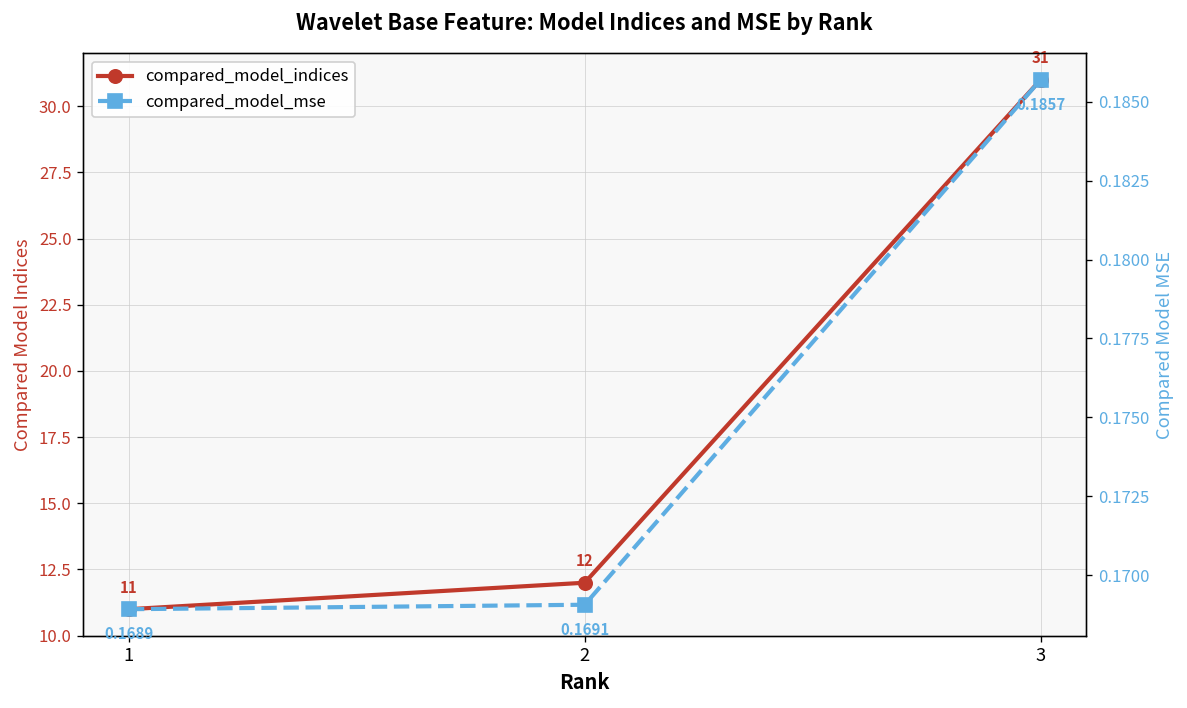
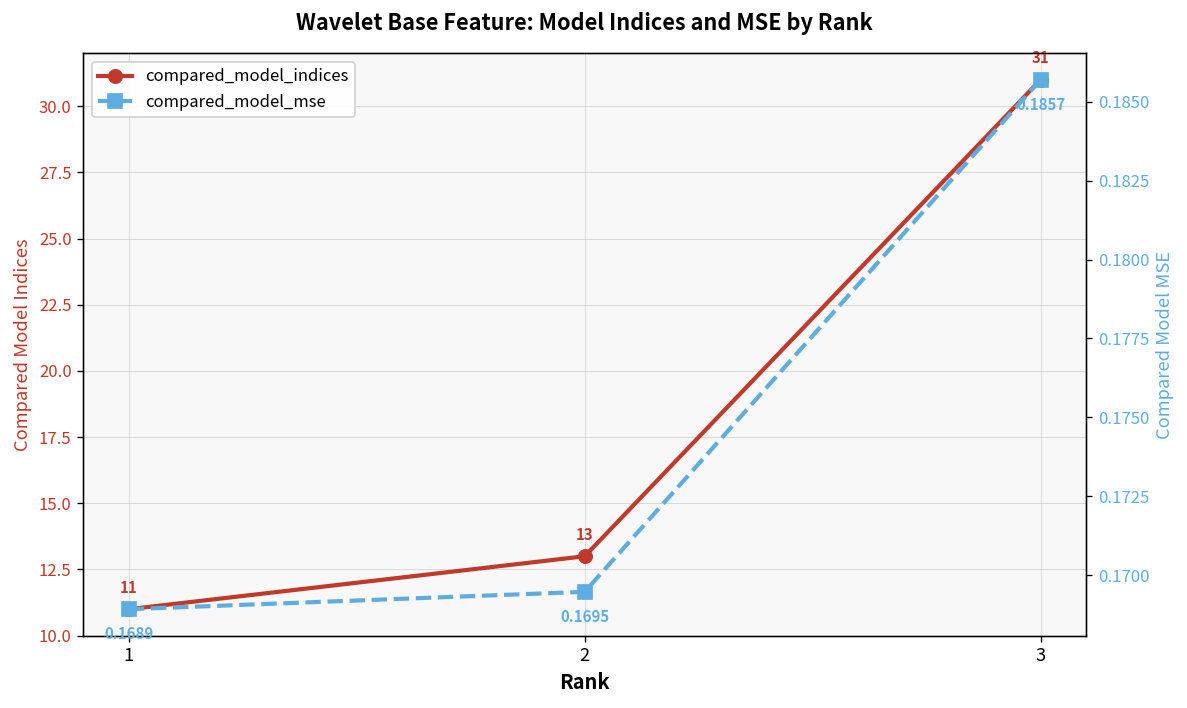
compared_model_indices, 2: 12 -> 13
compared_model_mse, 2: 0.1691 -> 0.1695
